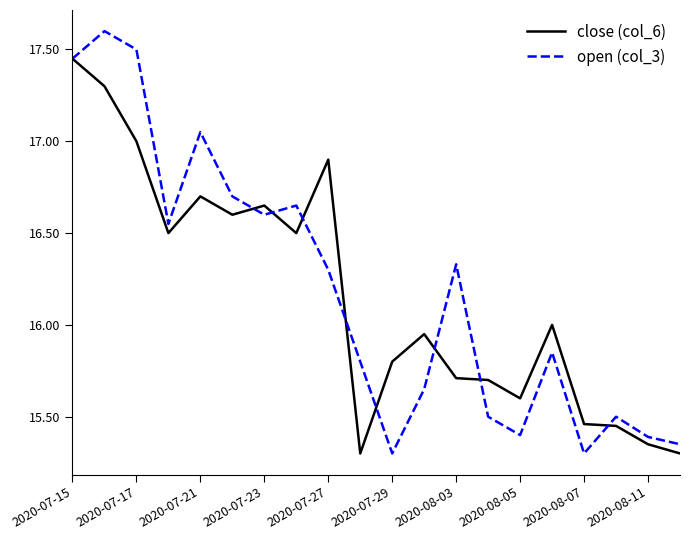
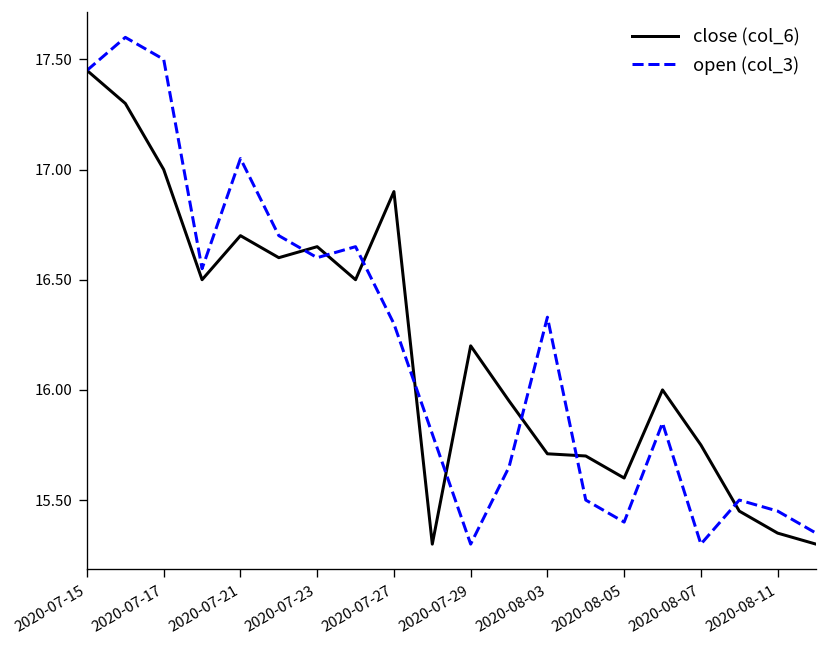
close (col_6), 2020-07-29: 15.8 -> 16.2
close (col_6), 2020-08-07: 15.46 -> 15.75
open (col_3), 2020-08-11: 15.39 -> 15.45
